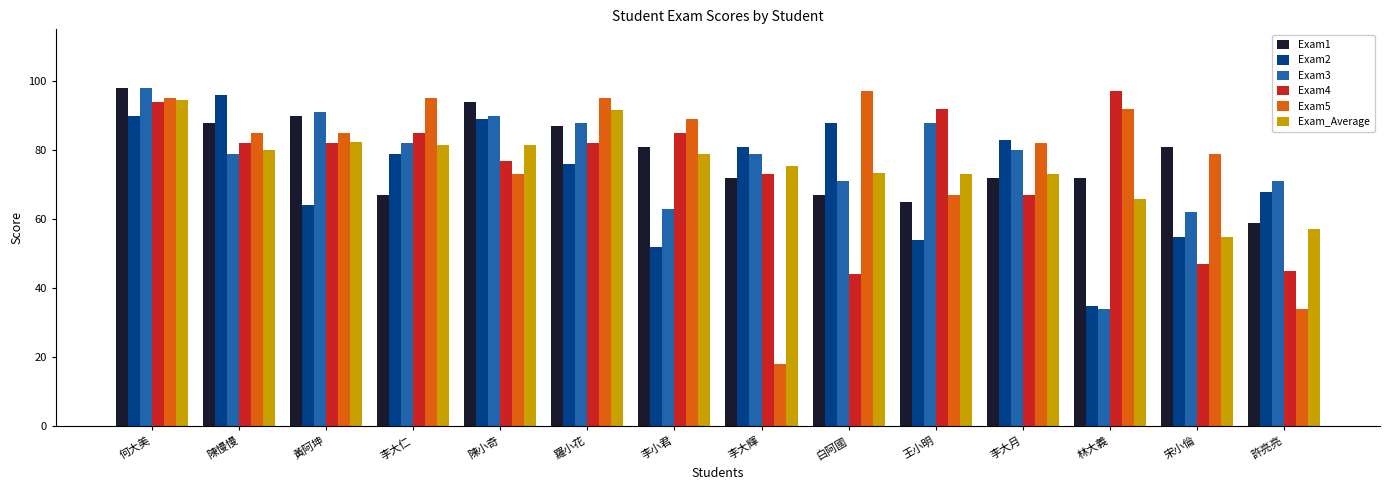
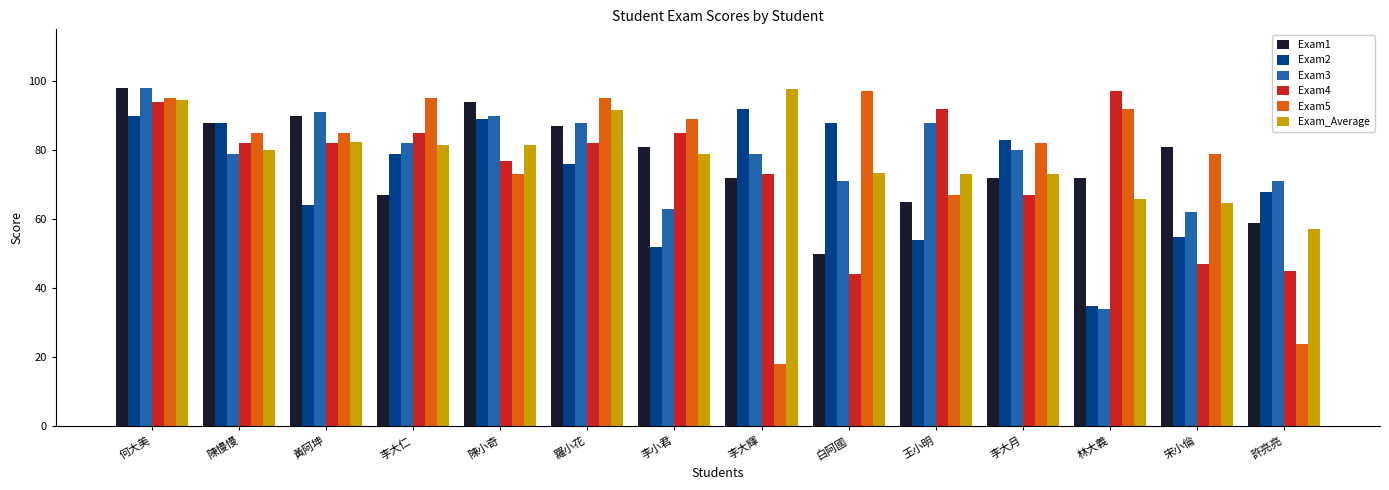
Exam2, 陳慢慢: 96 -> 88
Exam2, 李大輝: 81 -> 92
Exam_Average, 李大輝: 75 -> 98
Exam1, 白阿國: 67 -> 50
Exam_Average, 宋小倫: 55 -> 65
Exam5, 許亮亮: 34 -> 24
